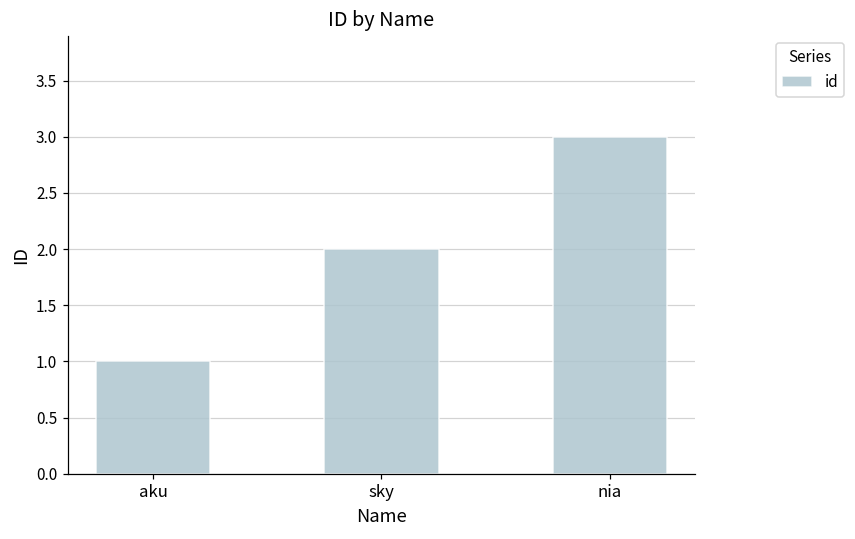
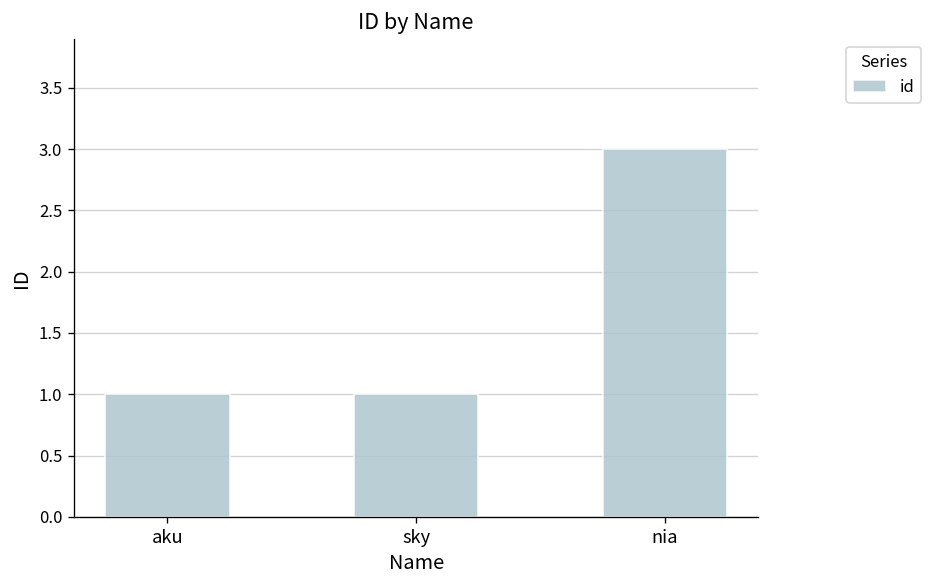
sky: 2 -> 1
